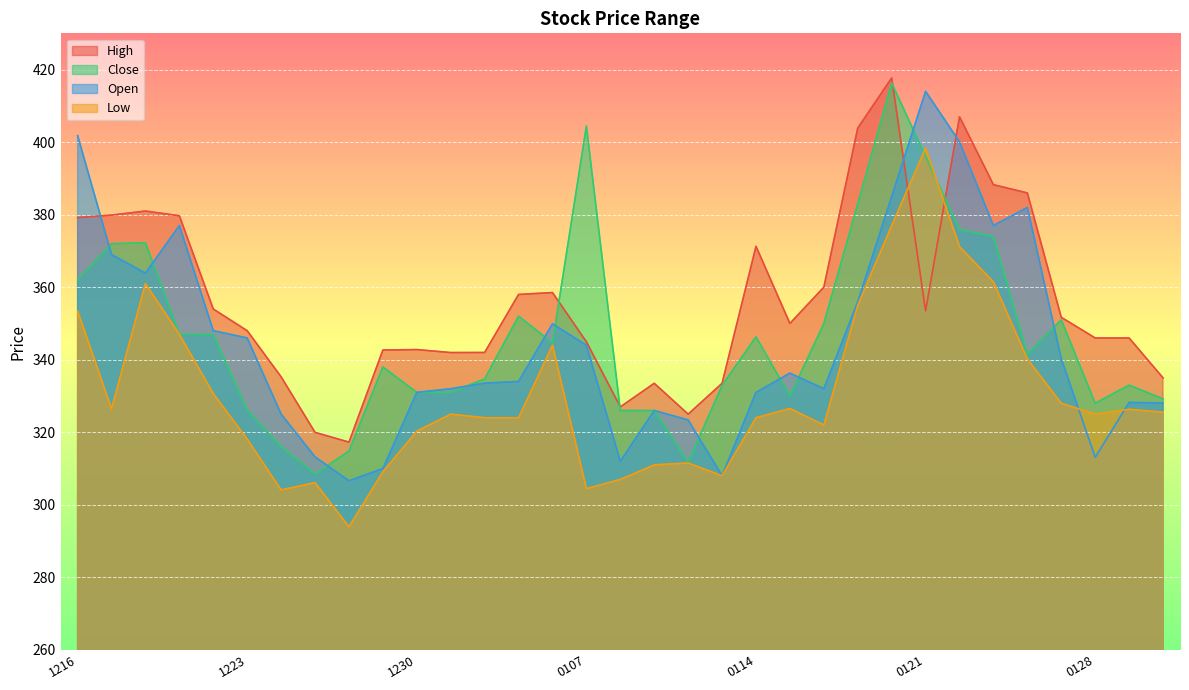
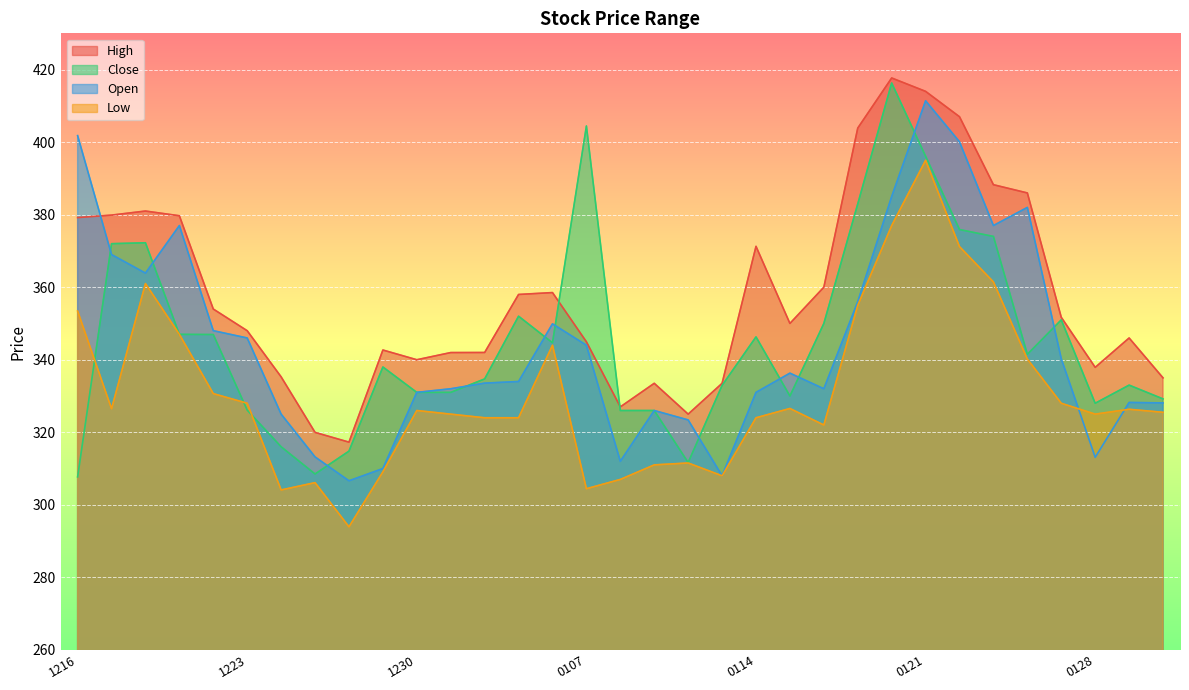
Close, 1216: 362 -> 308
Low, 1223: 318 -> 328
High, 1230: 343 -> 340
Low, 1230: 320 -> 326
High, 0121: 354 -> 414
Open, 0121: 414 -> 411
Low, 0121: 398 -> 395
High, 0128: 346 -> 338
